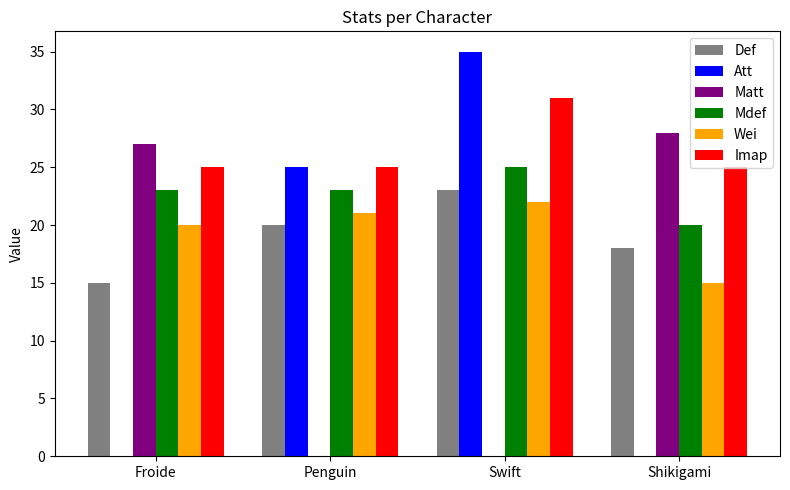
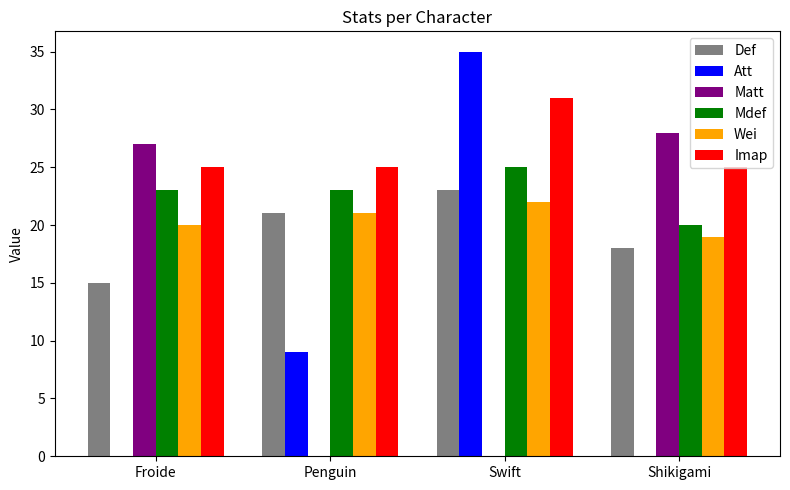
Def, Penguin: 20 -> 21
Att, Penguin: 25 -> 9
Wei, Shikigami: 15 -> 19
